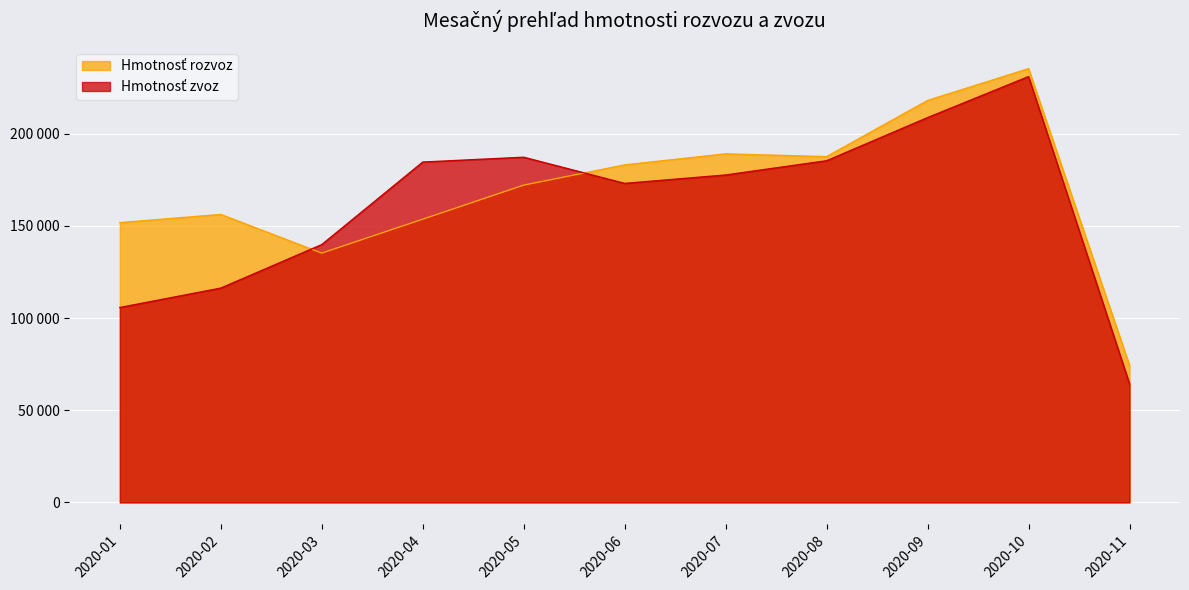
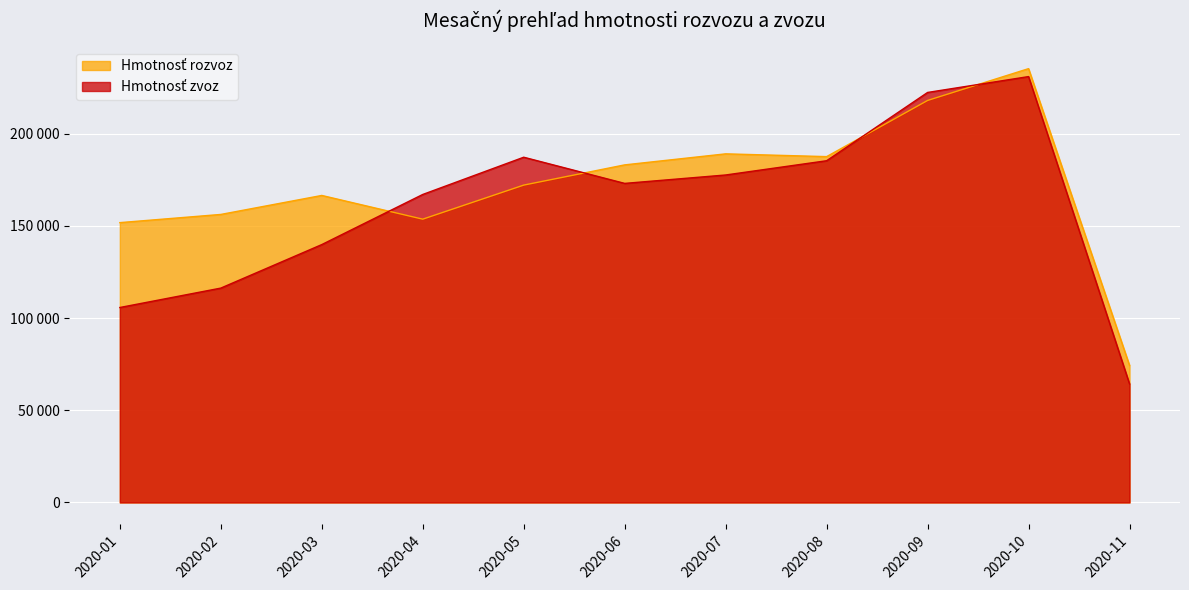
Hmotnosť rozvoz, 2020-03: 135000 -> 167000
Hmotnosť zvoz, 2020-04: 185000 -> 167000
Hmotnosť zvoz, 2020-09: 209000 -> 222000
